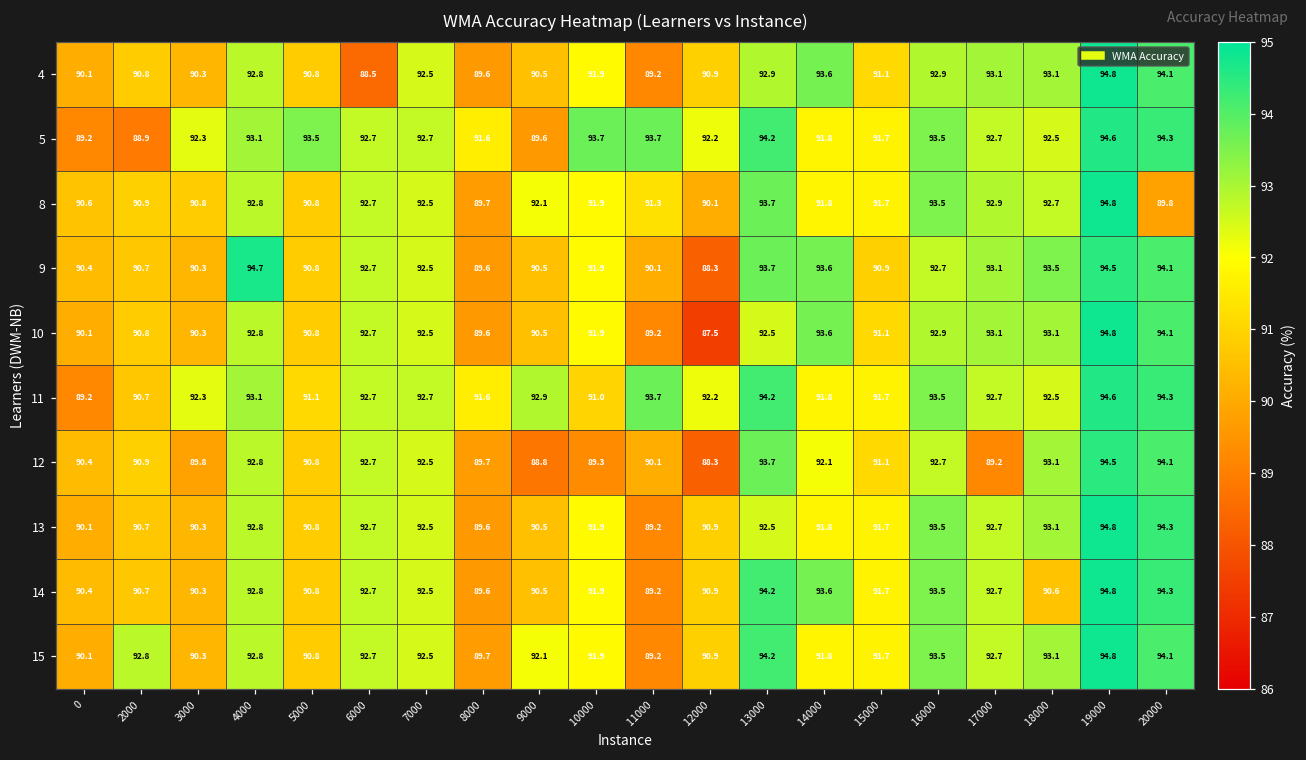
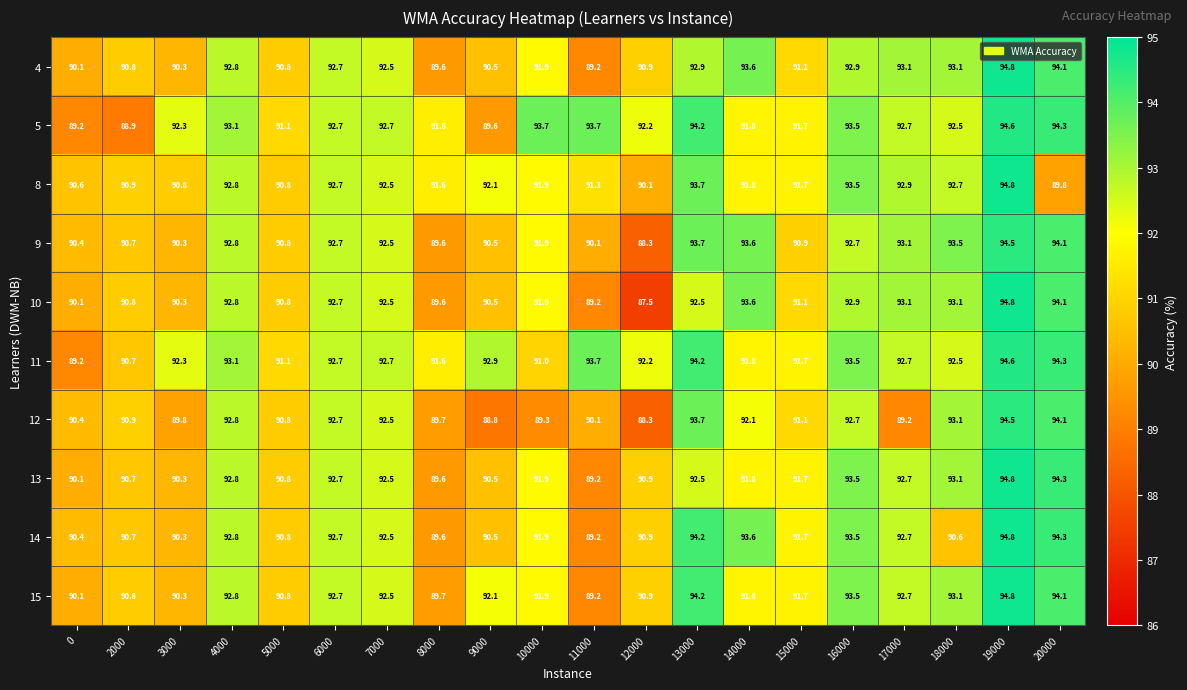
4, 6000: 88.5 -> 92.7
5, 5000: 93.5 -> 91.1
8, 8000: 89.7 -> 91.6
9, 4000: 94.7 -> 92.8
15, 2000: 92.8 -> 90.8
